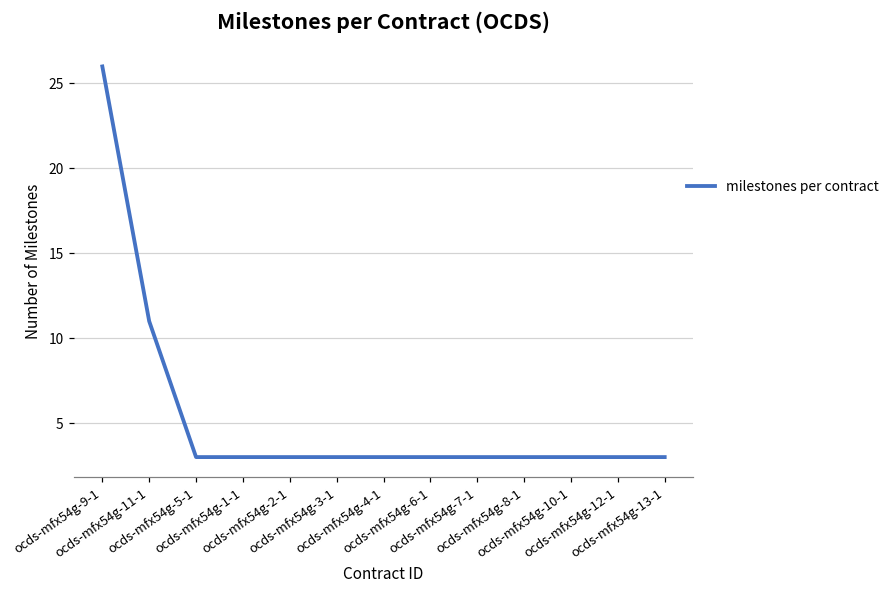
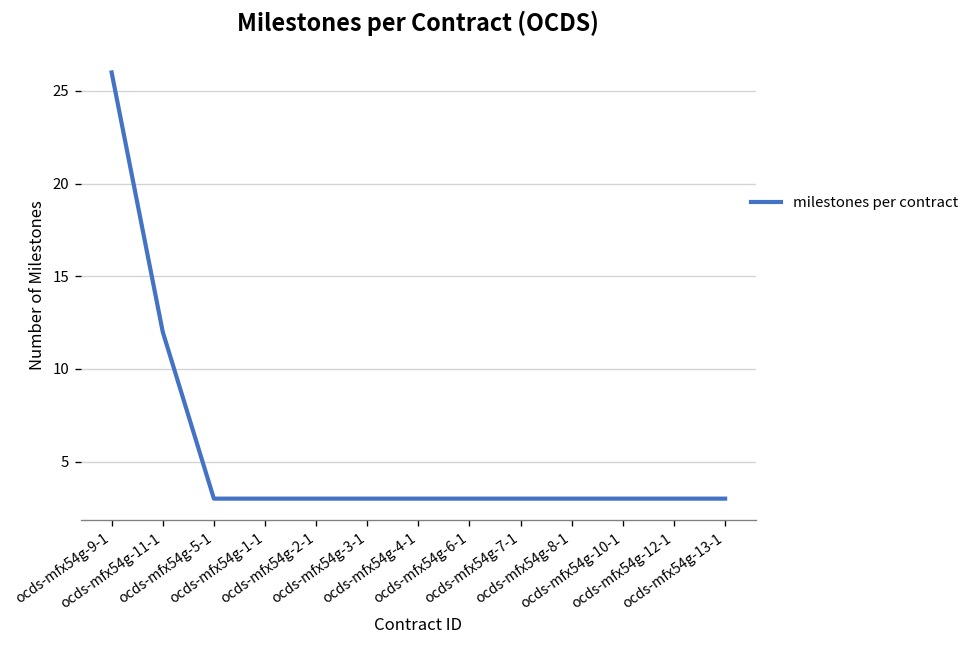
ocds-mfx54g-11-1: 11 -> 12
